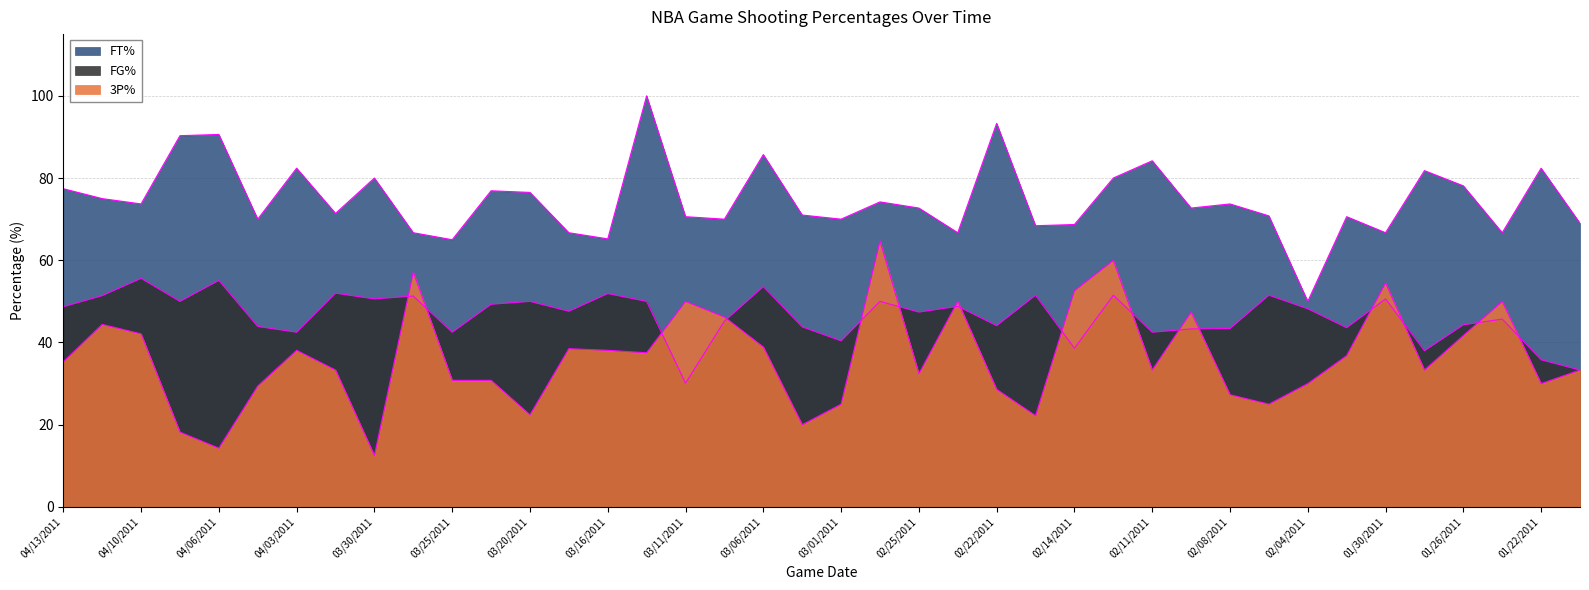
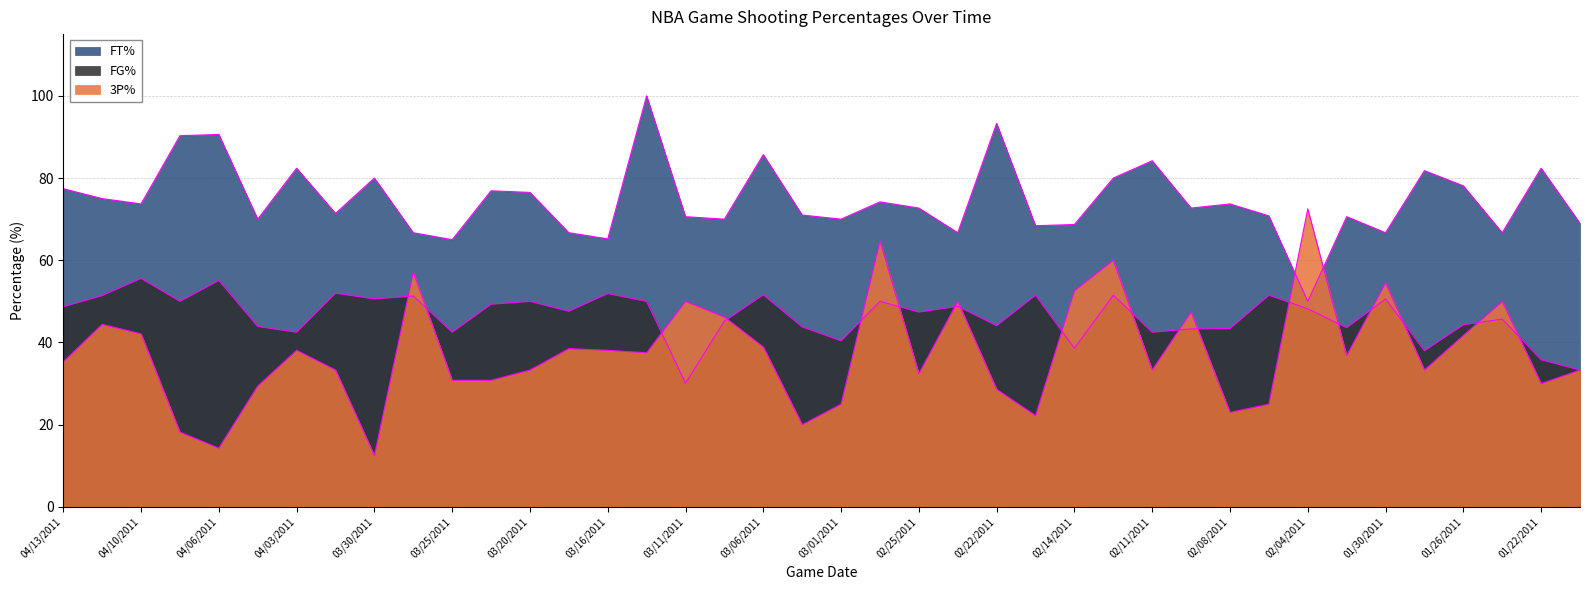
3P%, 03/20/2011: 22 -> 33
FG%, 03/06/2011: 54 -> 52
3P%, 02/08/2011: 27 -> 23
3P%, 02/04/2011: 30 -> 73
